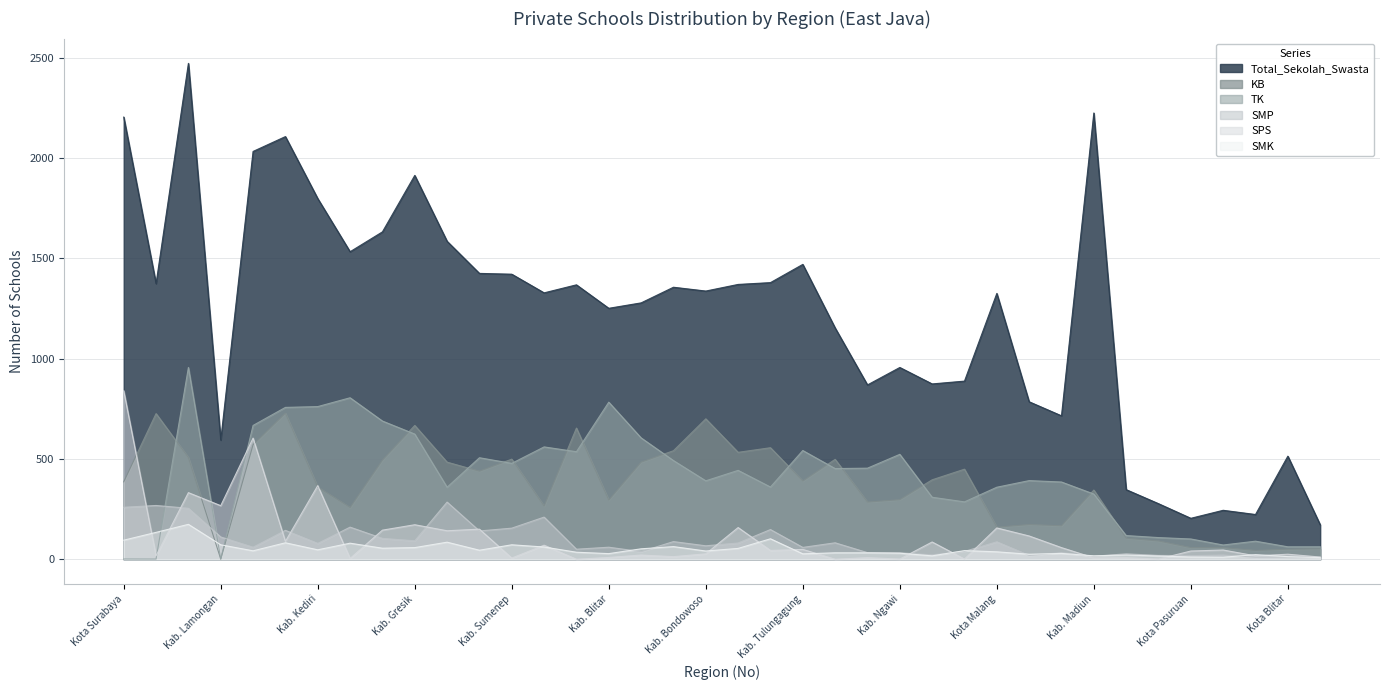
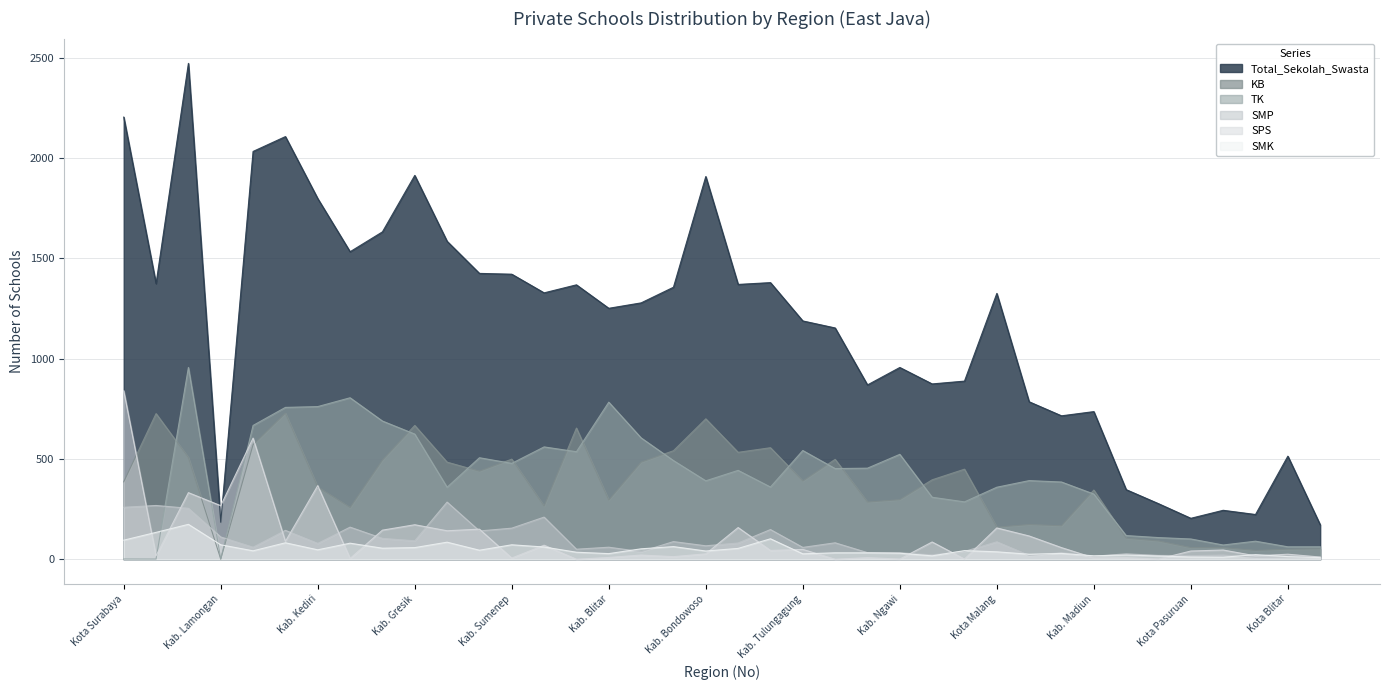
Total_Sekolah_Swasta, Kab. Lamongan: 590 -> 180
Total_Sekolah_Swasta, Kab. Bondowoso: 1340 -> 1910
Total_Sekolah_Swasta, Kab. Tulungagung: 1470 -> 1190
Total_Sekolah_Swasta, Kab. Madiun: 2220 -> 740
